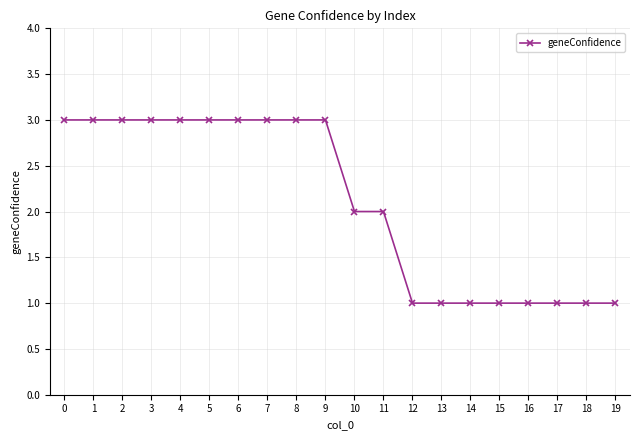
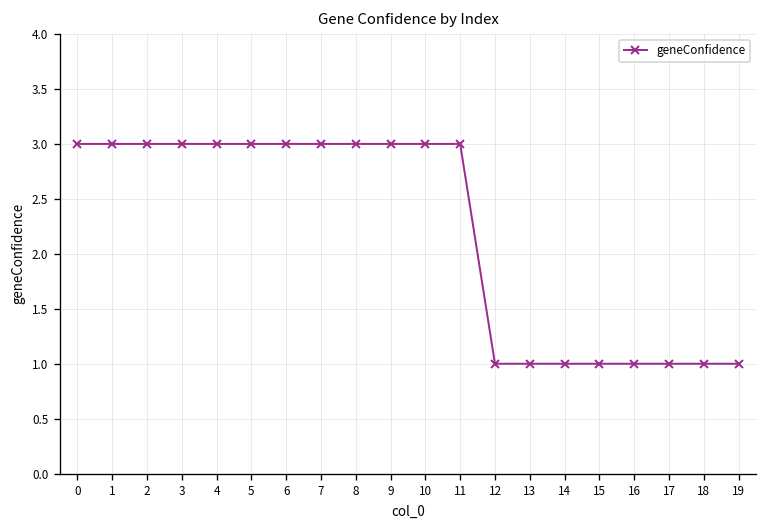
10: 2 -> 3
11: 2 -> 3
